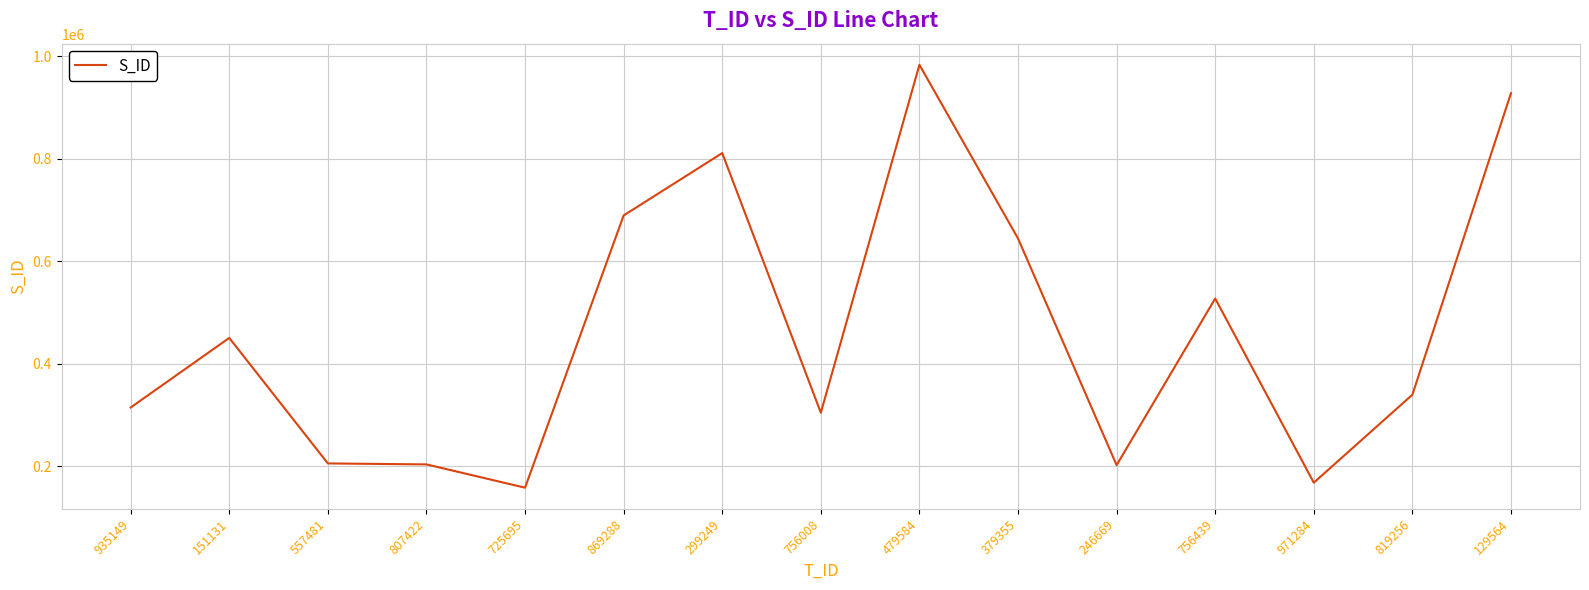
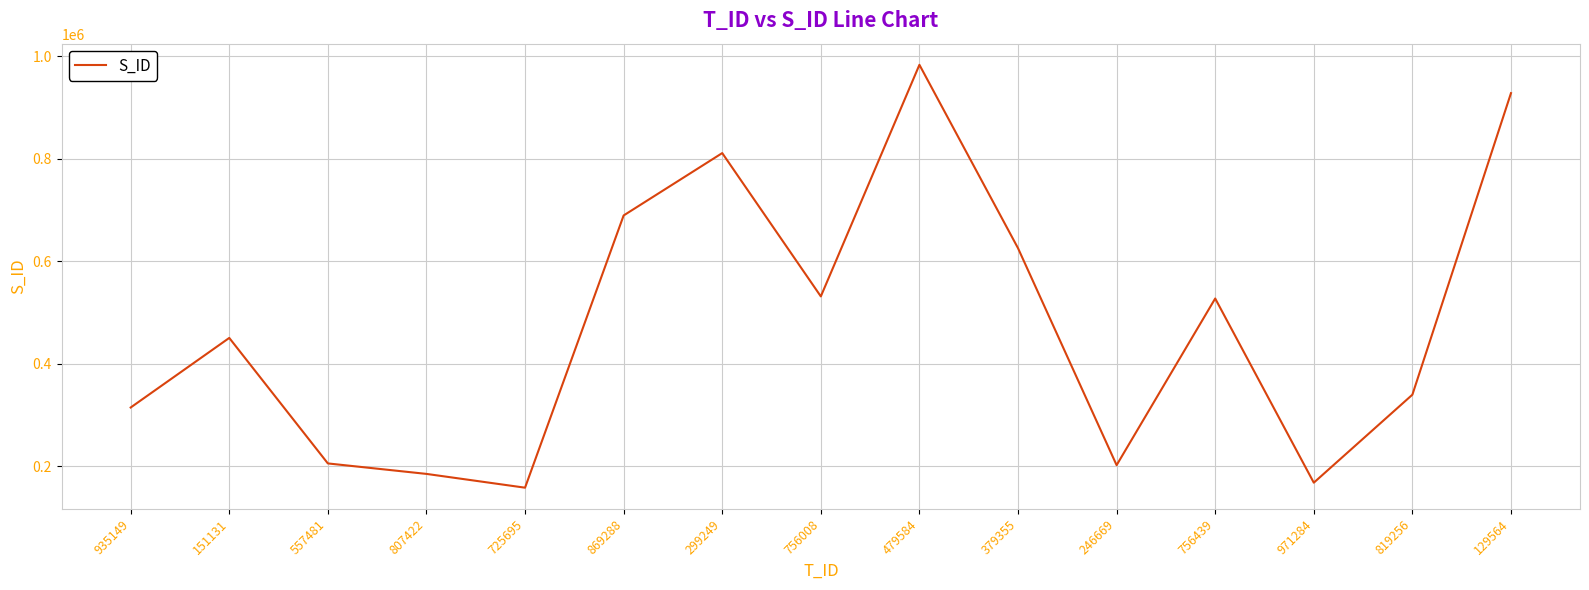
807422: 200000 -> 180000
756008: 300000 -> 530000
379355: 640000 -> 630000
